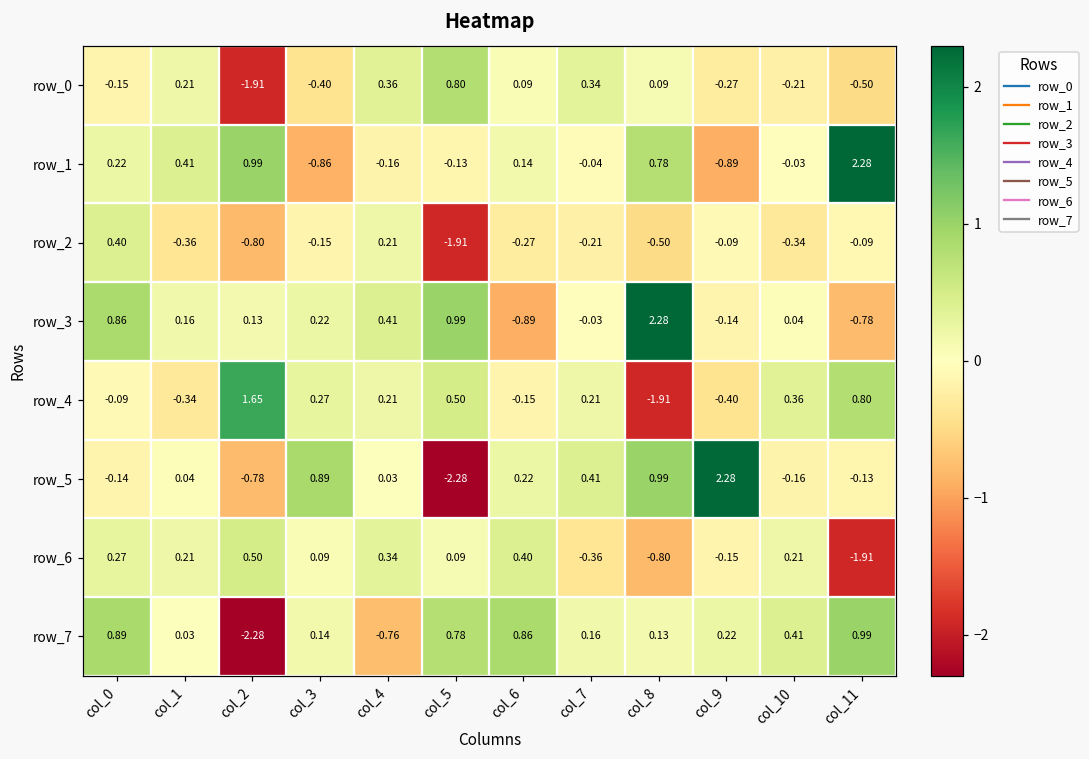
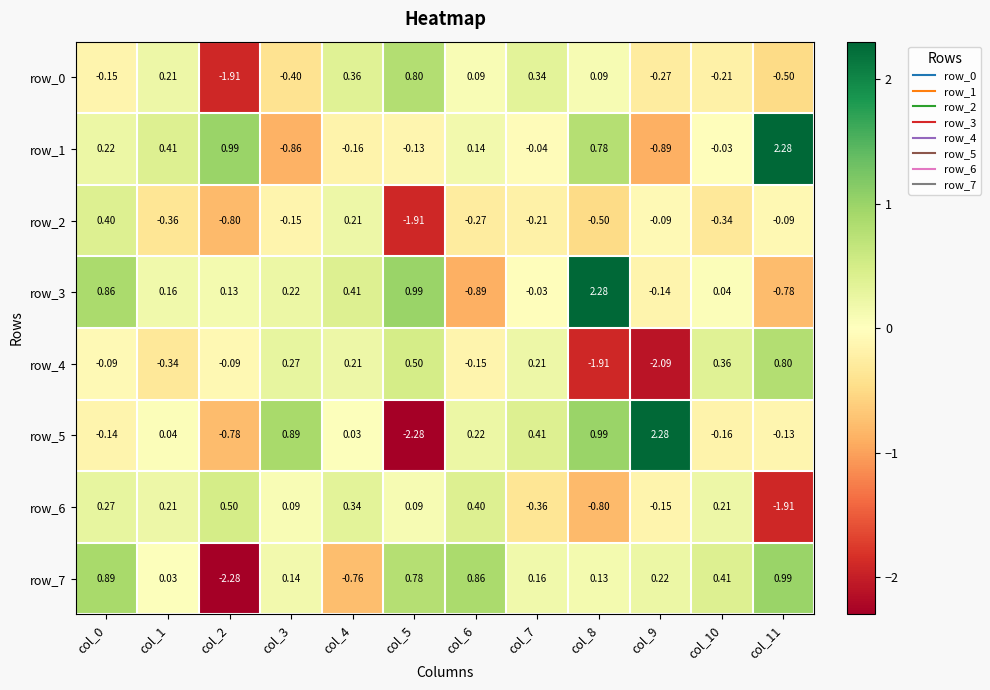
row_4, col_2: 1.65 -> -0.09
row_4, col_9: -0.40 -> -2.09
